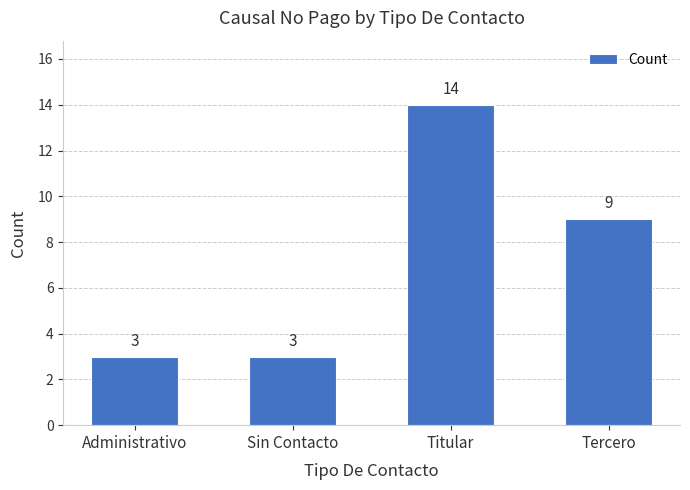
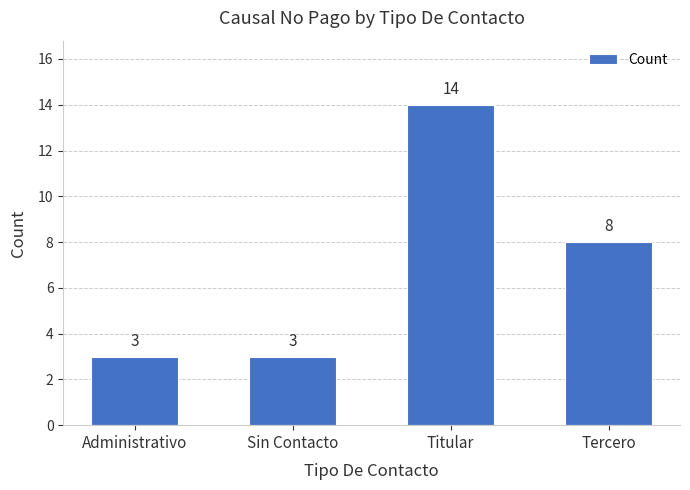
Tercero: 9 -> 8
